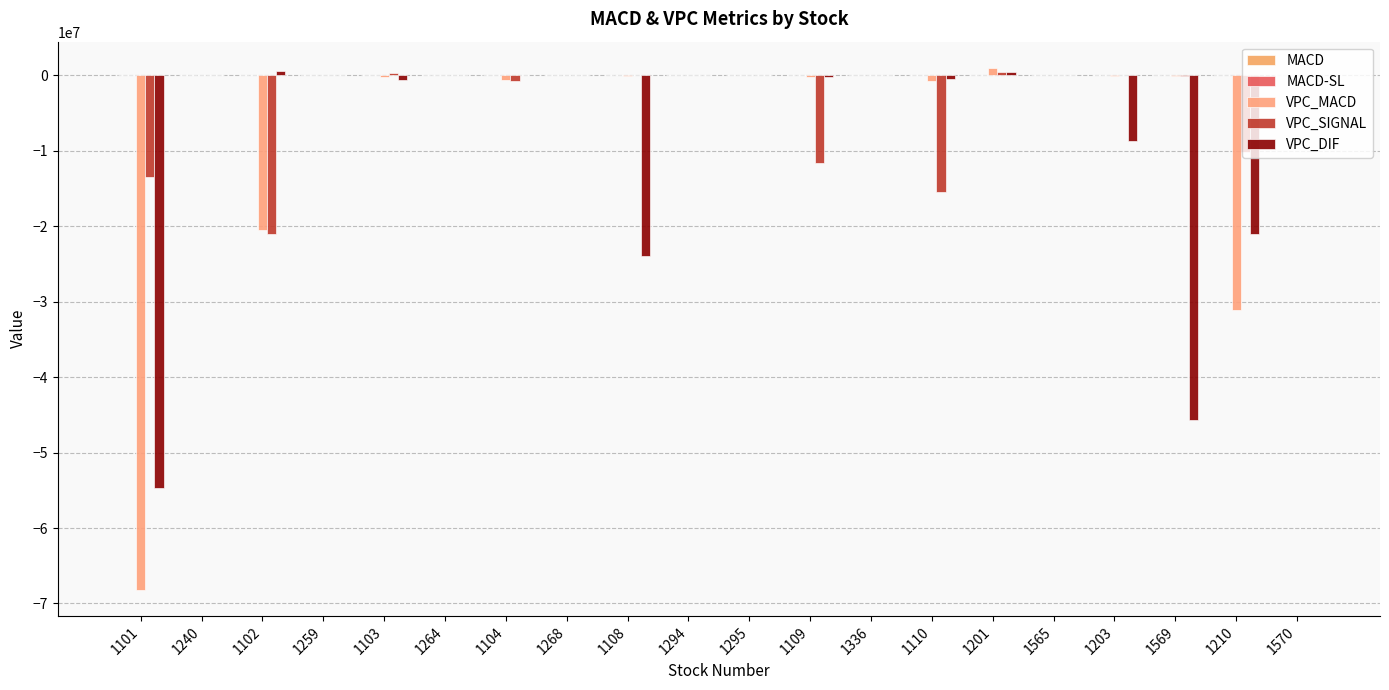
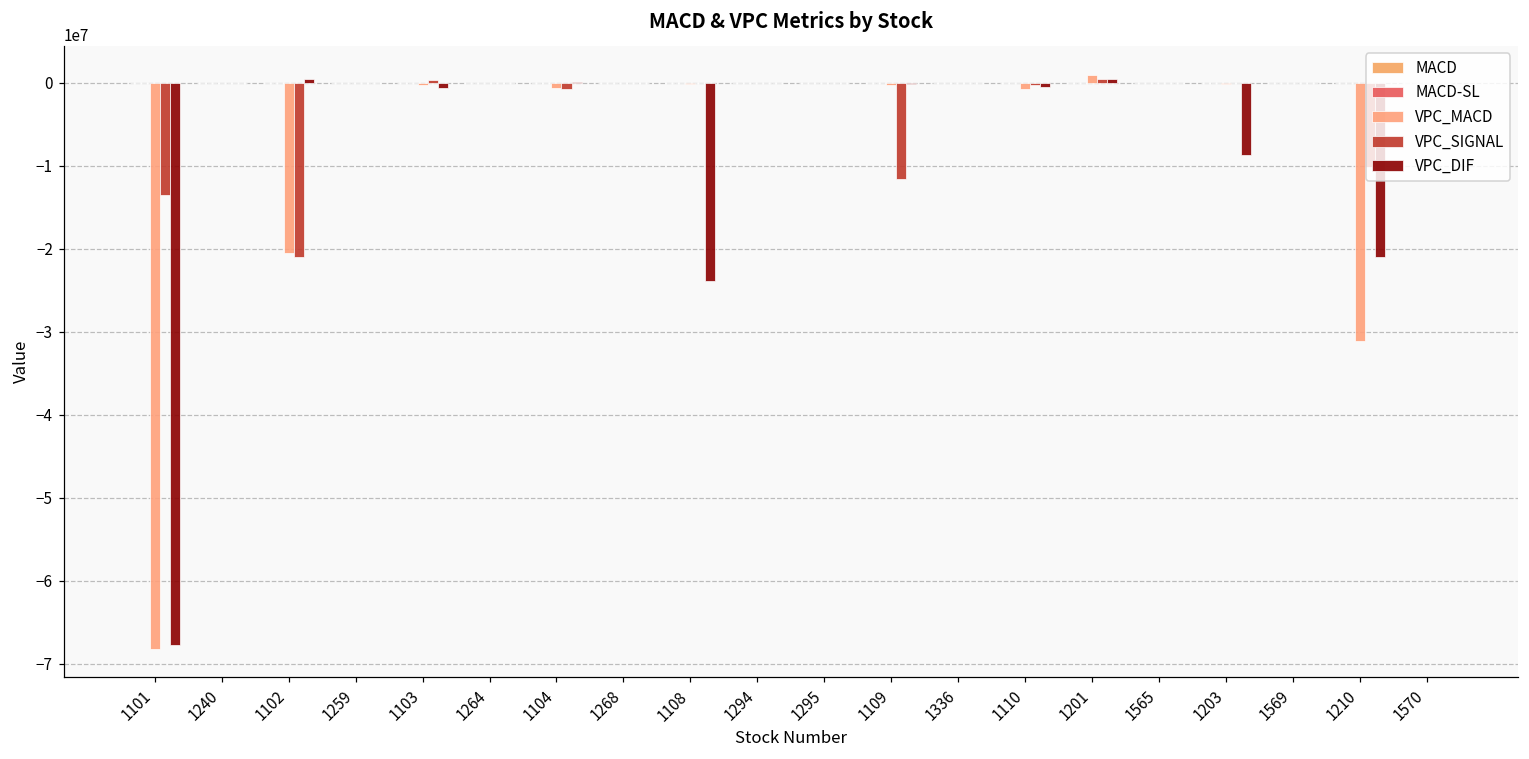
VPC_DIF, 1101: -55000000 -> -68000000
VPC_SIGNAL, 1110: -15000000 -> 0
VPC_DIF, 1569: -46000000 -> 0
